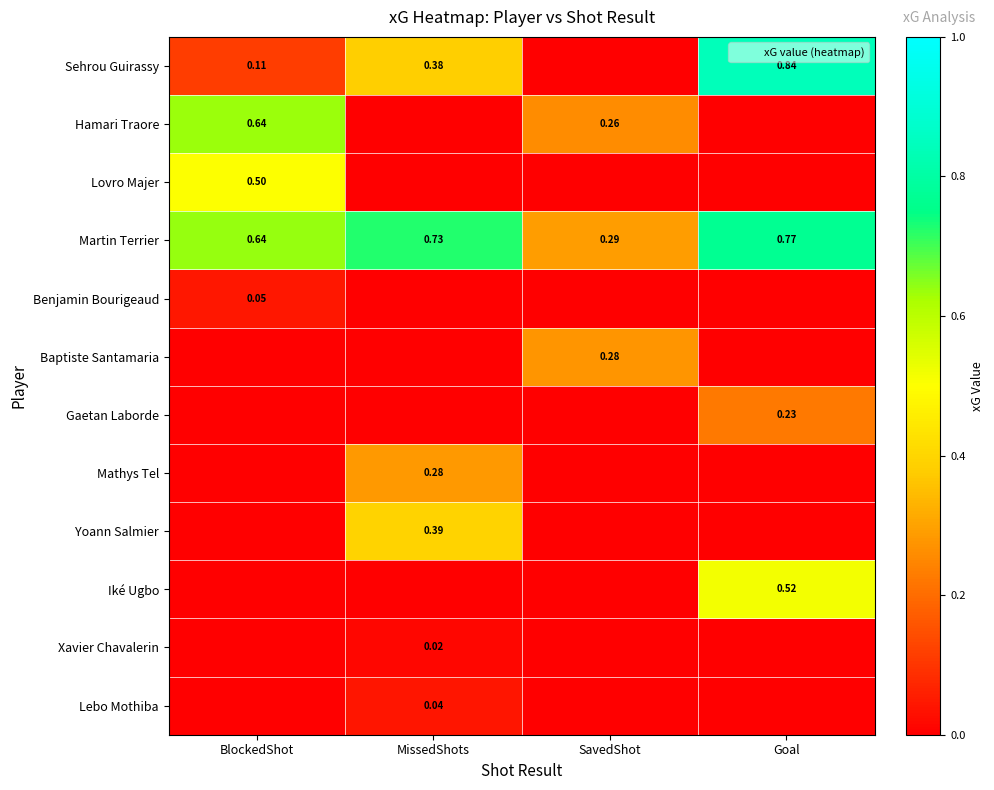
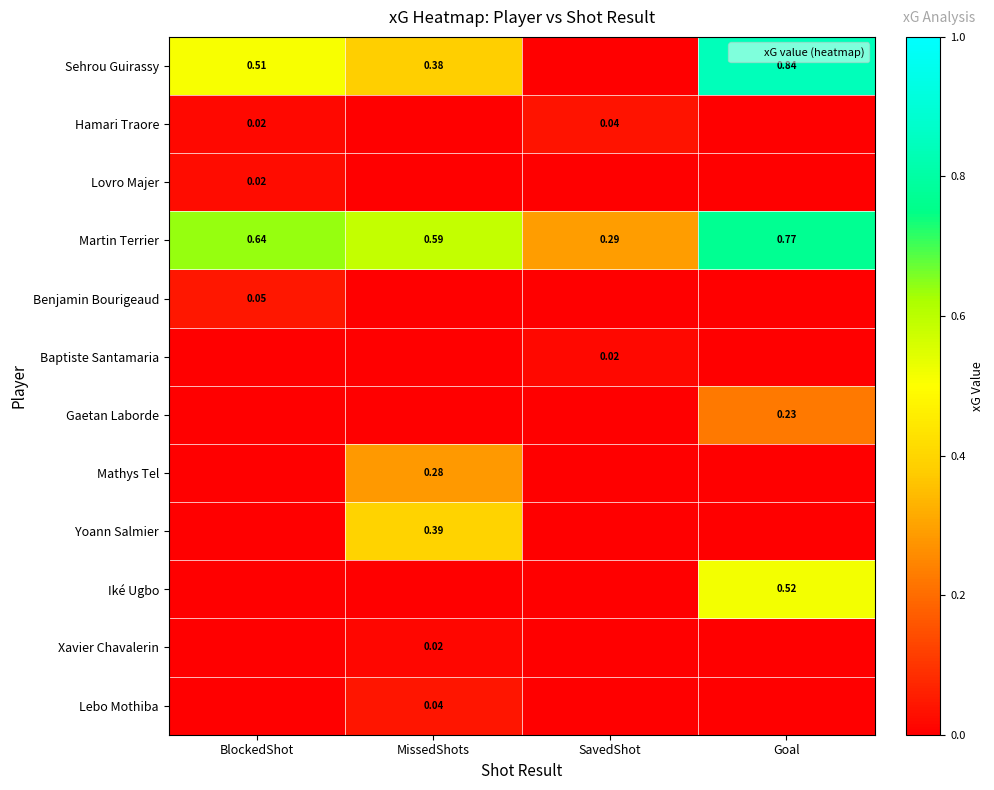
Sehrou Guirassy, BlockedShot: 0.11 -> 0.51
Hamari Traore, BlockedShot: 0.64 -> 0.02
Hamari Traore, SavedShot: 0.26 -> 0.04
Lovro Majer, BlockedShot: 0.50 -> 0.02
Martin Terrier, MissedShots: 0.73 -> 0.59
Baptiste Santamaria, SavedShot: 0.28 -> 0.02
